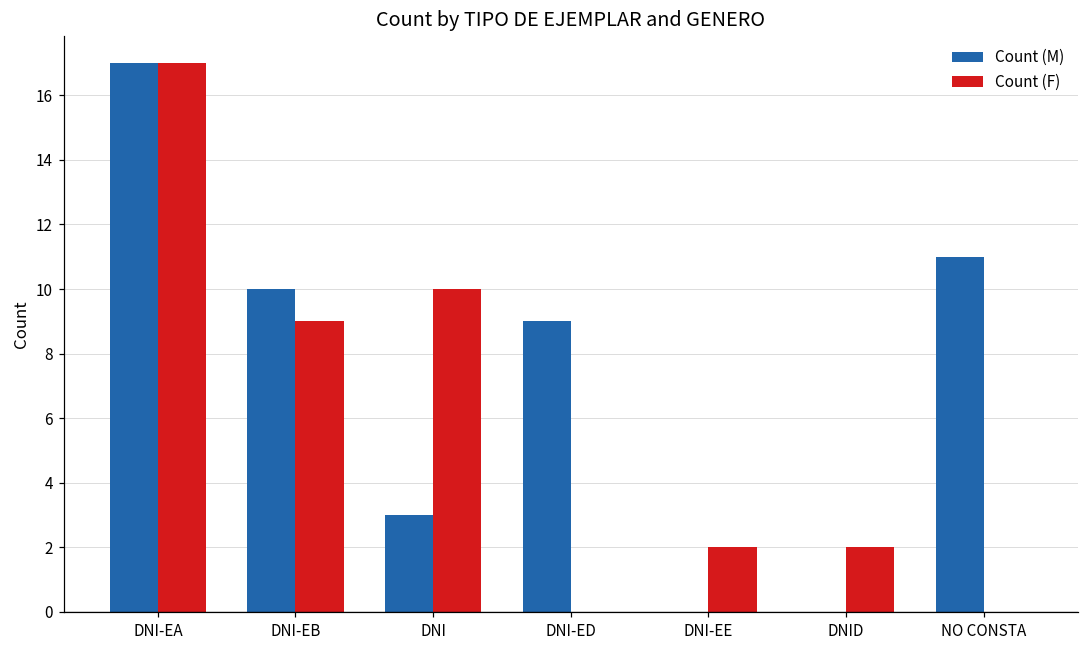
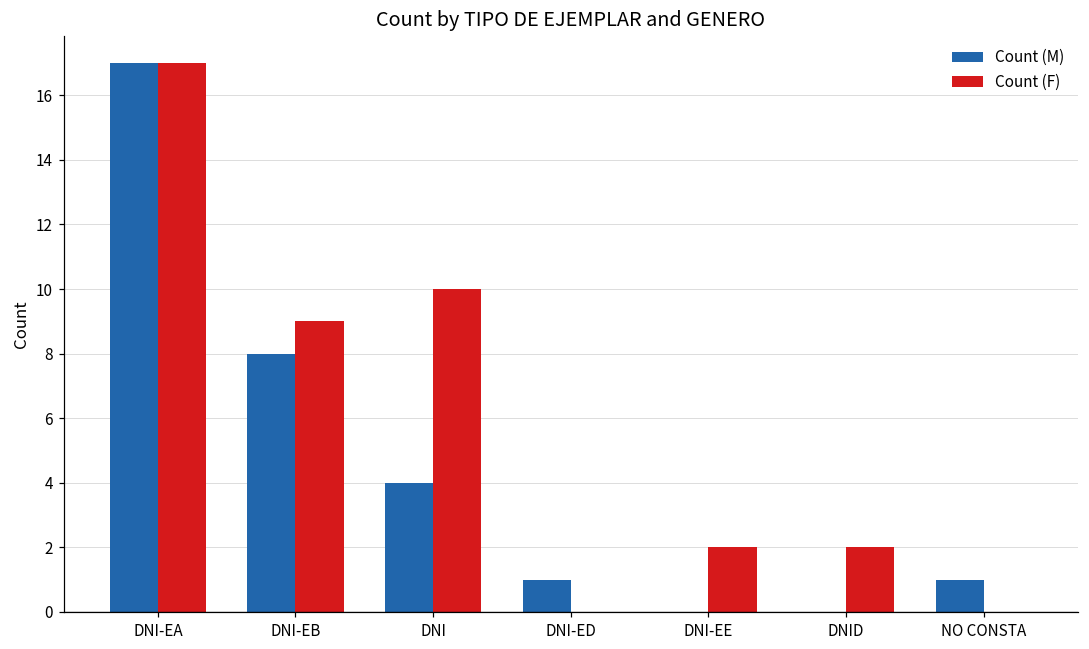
Count (M), DNI-EB: 10 -> 8
Count (M), DNI: 3 -> 4
Count (M), DNI-ED: 9 -> 1
Count (M), NO CONSTA: 11 -> 1
